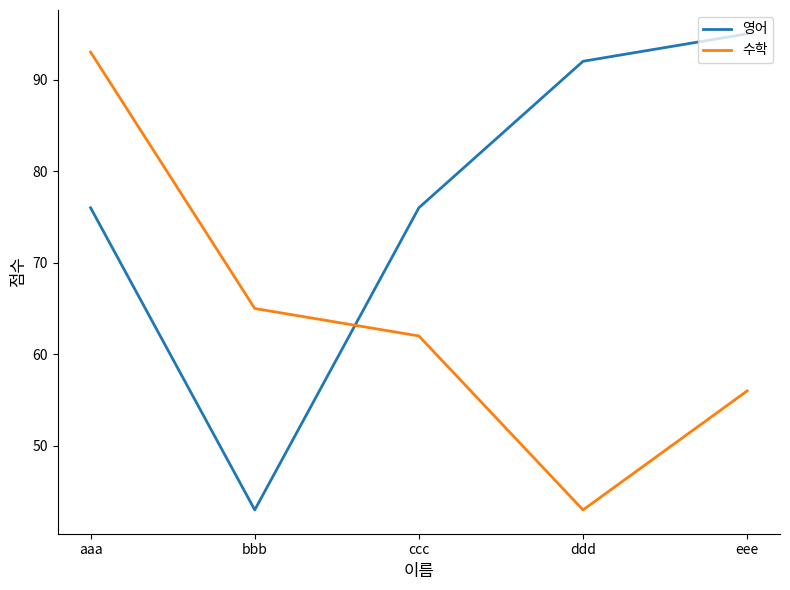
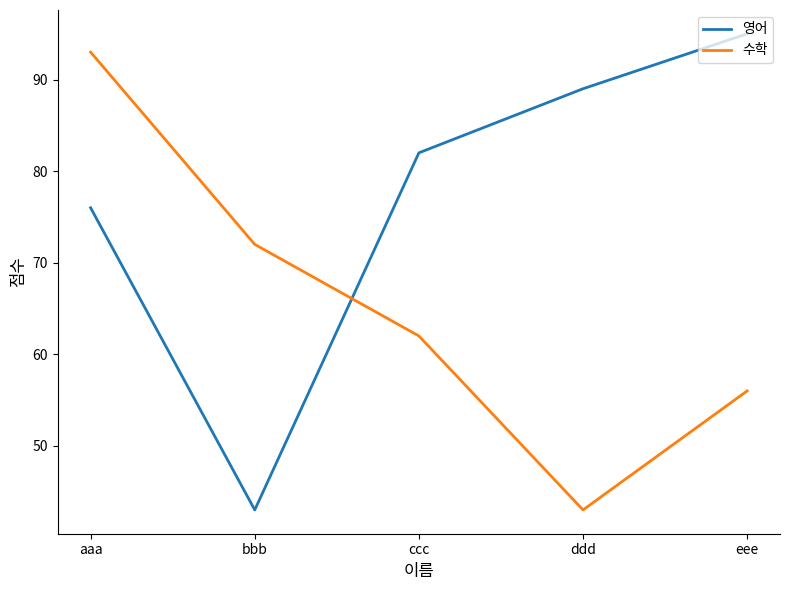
수학, bbb: 65 -> 72
영어, ccc: 76 -> 82
영어, ddd: 92 -> 89
